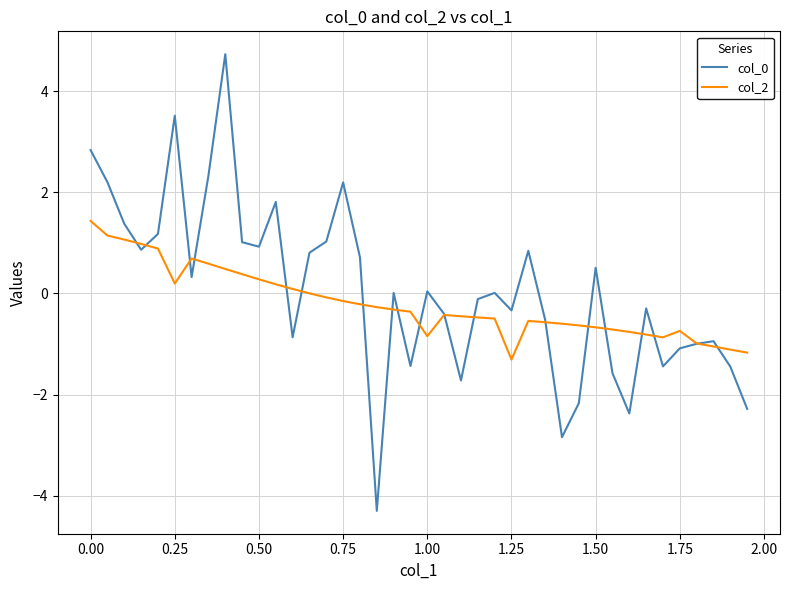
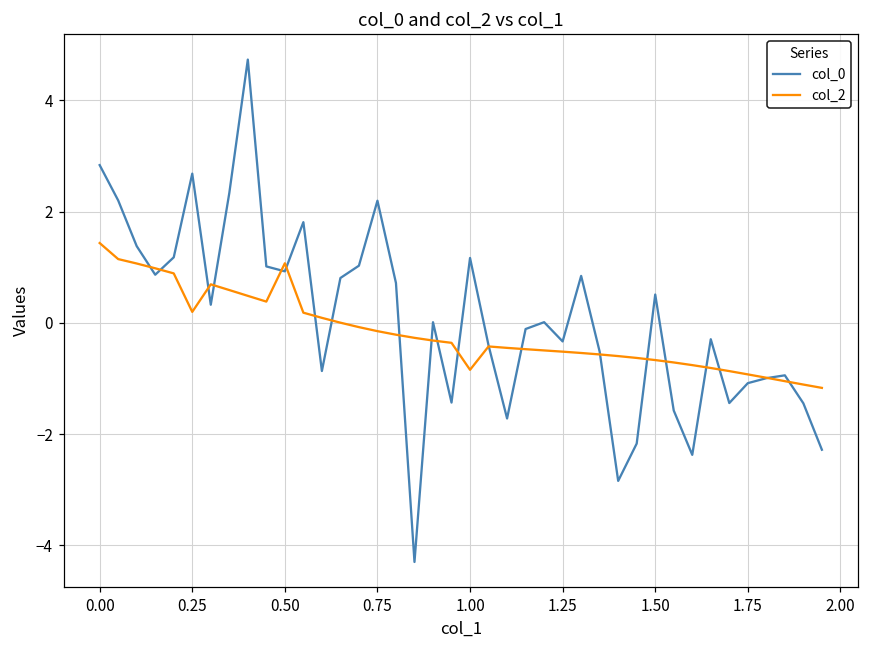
col_0, 0.25: 3.5 -> 2.7
col_2, 0.50: 0.3 -> 1.1
col_0, 1.00: 0.0 -> 1.2
col_2, 1.25: -1.3 -> -0.5
col_2, 1.75: -0.7 -> -0.9
